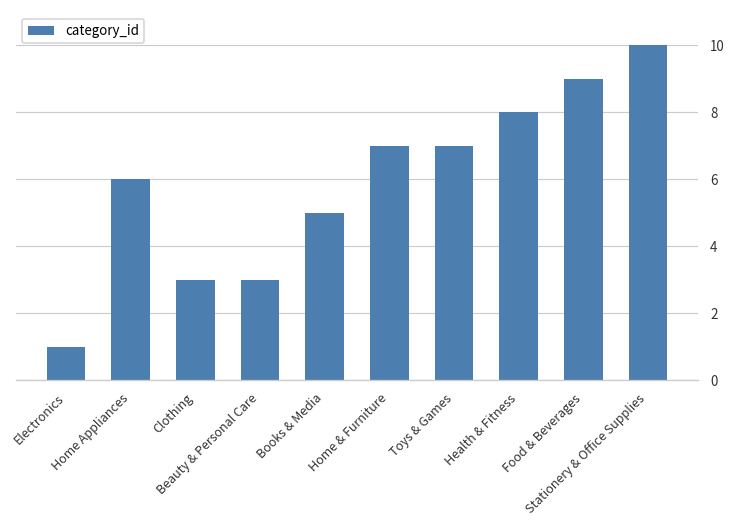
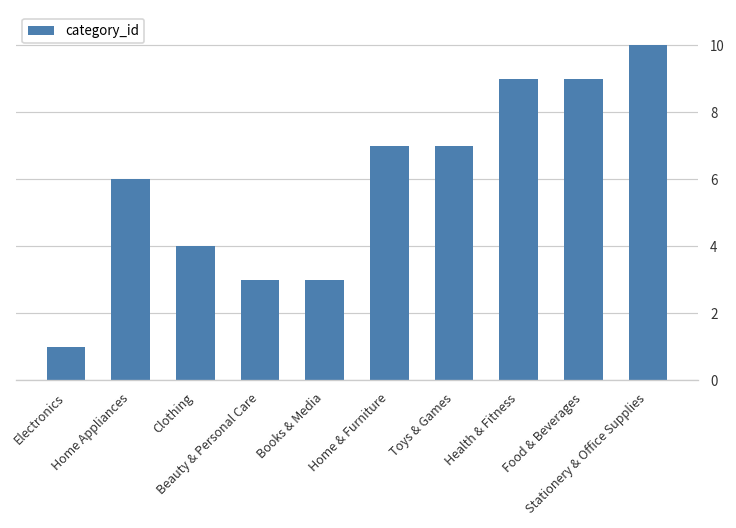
Clothing: 3 -> 4
Books & Media: 5 -> 3
Health & Fitness: 8 -> 9
